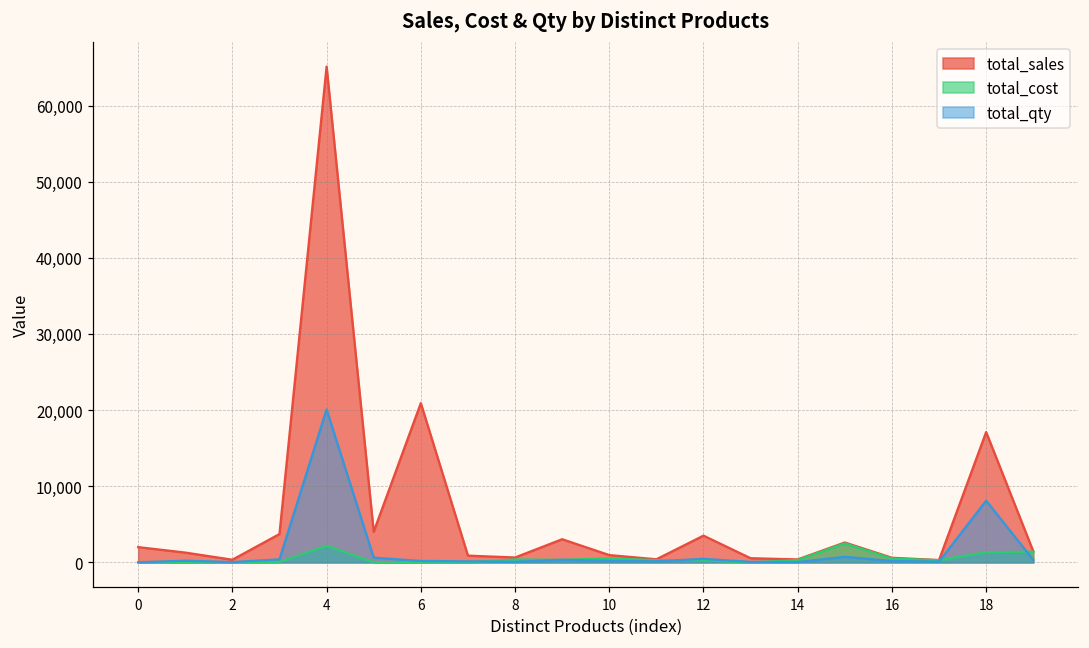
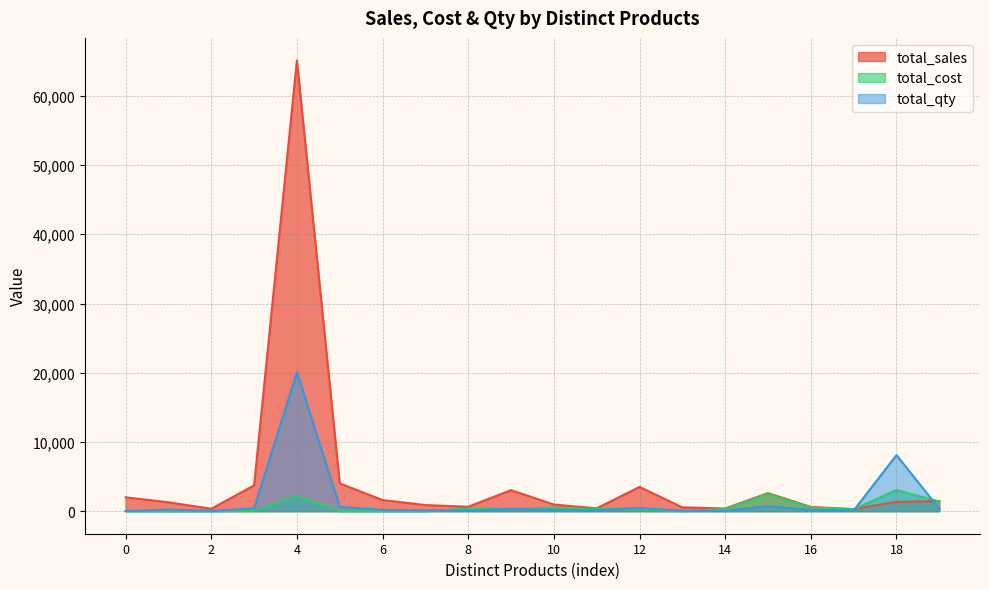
total_sales, 6: 21,000 -> 2,000
total_sales, 18: 17,000 -> 1,000
total_cost, 18: 1,000 -> 3,000
